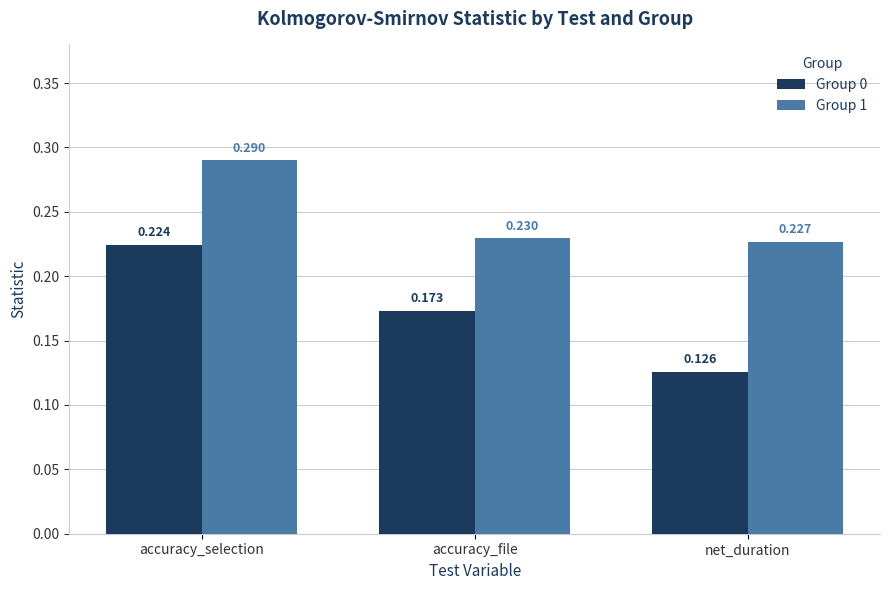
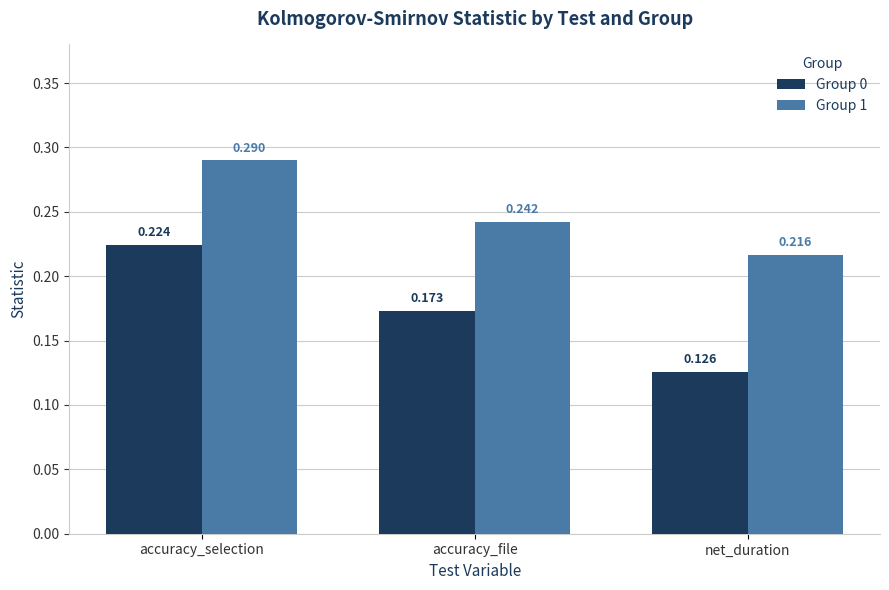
Group 1, accuracy_file: 0.230 -> 0.242
Group 1, net_duration: 0.227 -> 0.216
